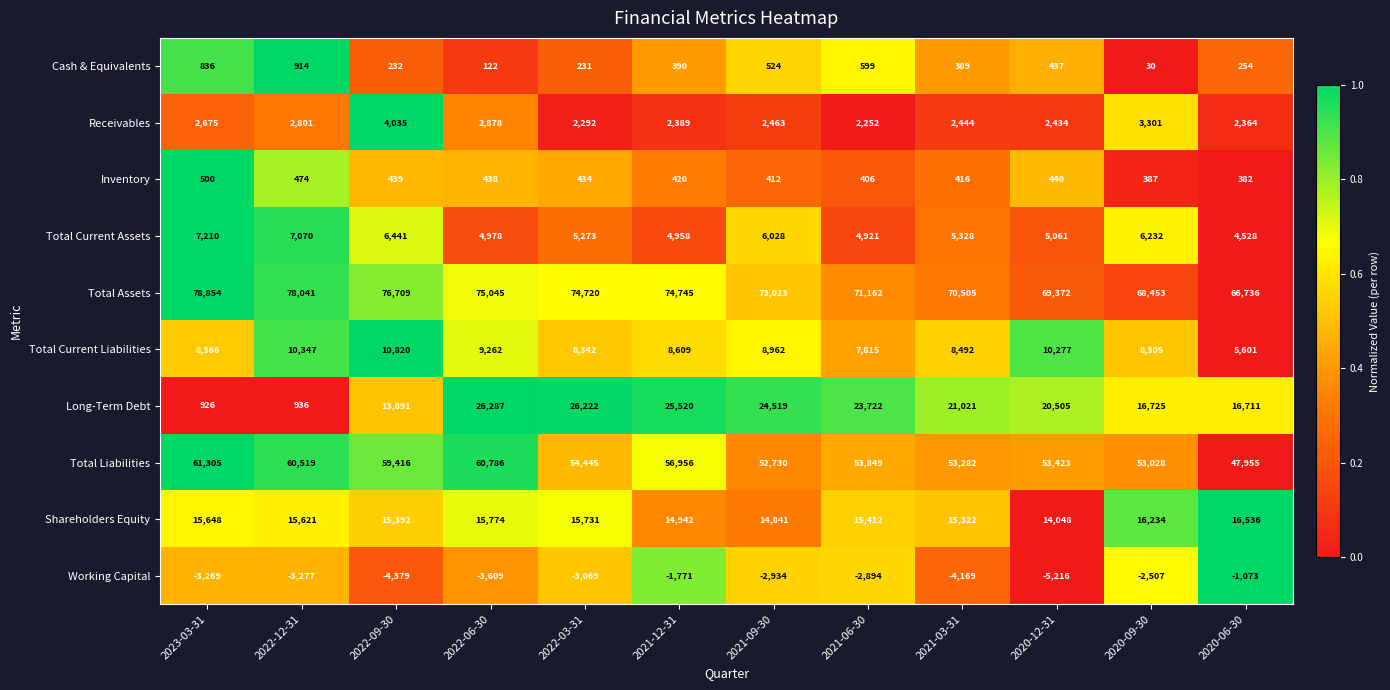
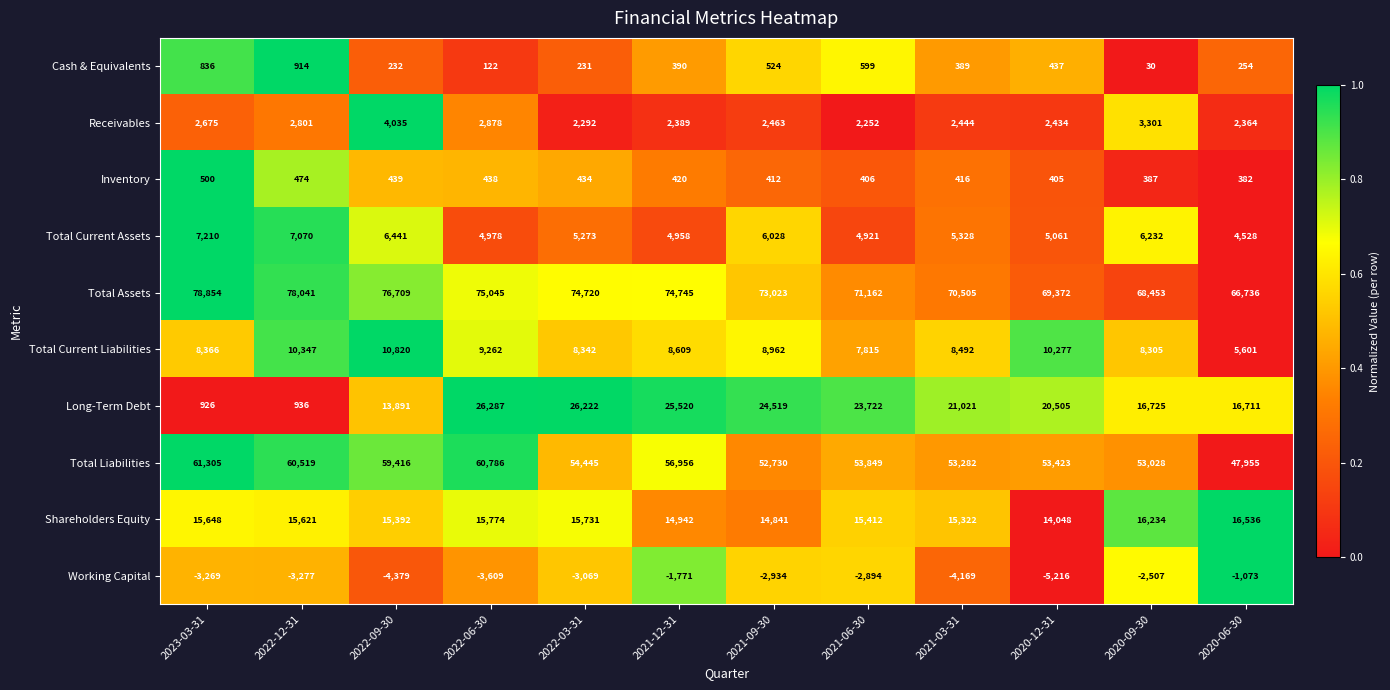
Inventory, 2020-12-31: 440 -> 405
